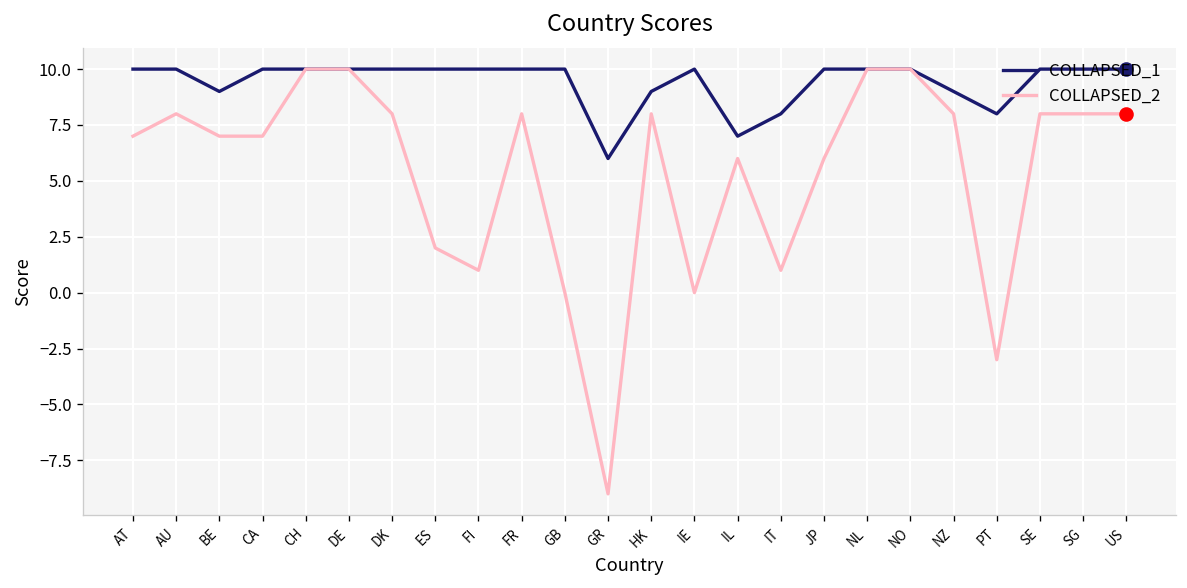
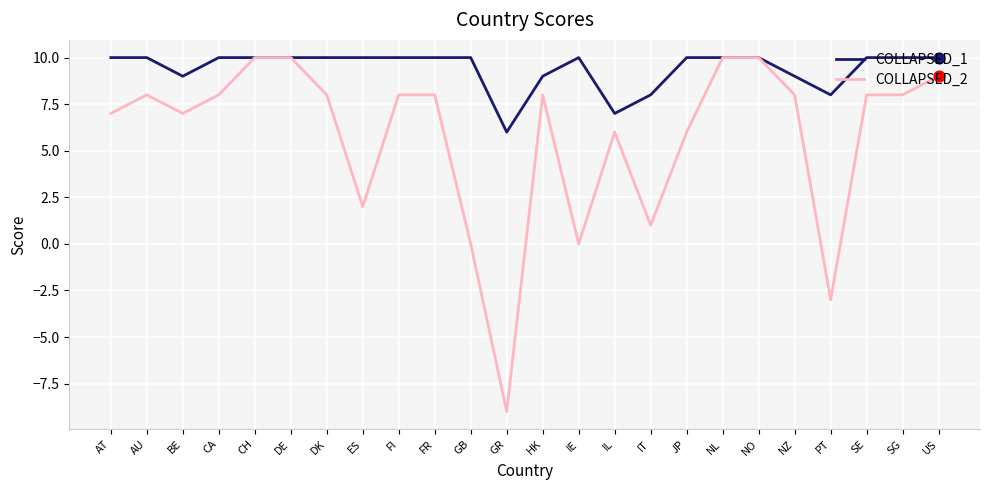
COLLAPSED_2, CA: 7 -> 8
COLLAPSED_2, FI: 1 -> 8
COLLAPSED_2, US: 8 -> 9
